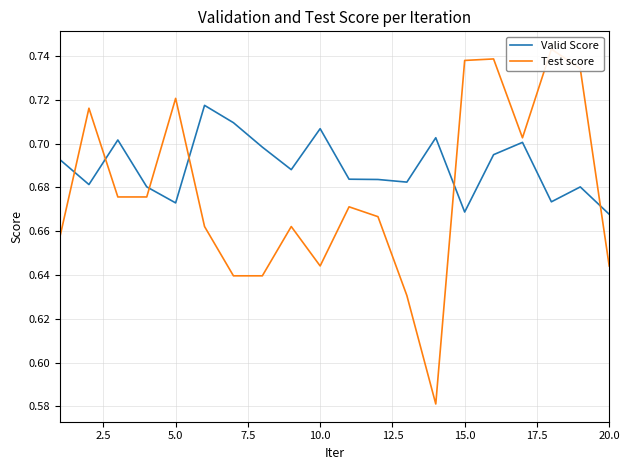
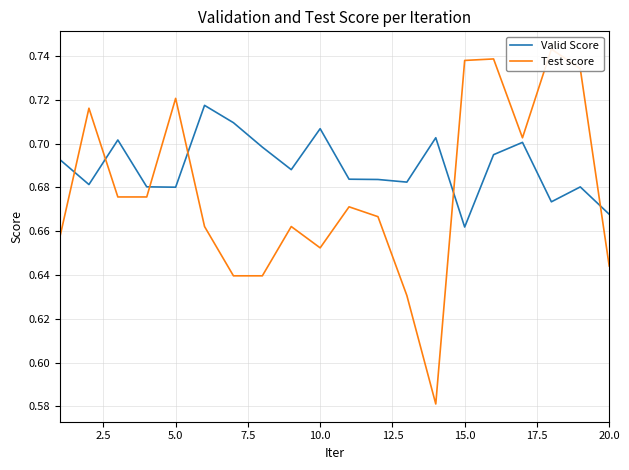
Valid Score, 5.0: 0.673 -> 0.680
Test score, 10.0: 0.644 -> 0.652
Valid Score, 15.0: 0.669 -> 0.662
